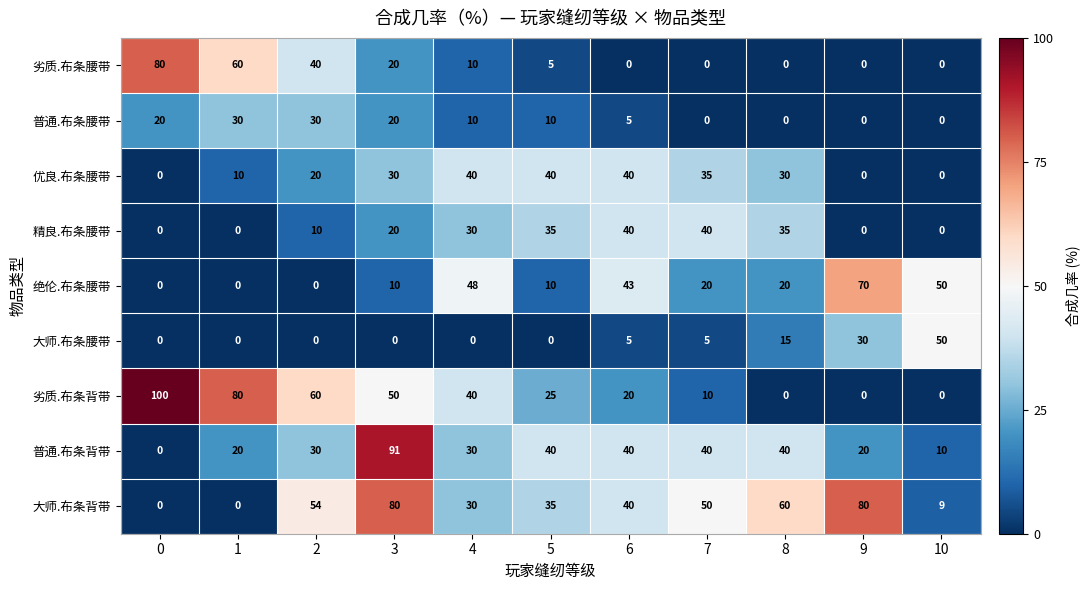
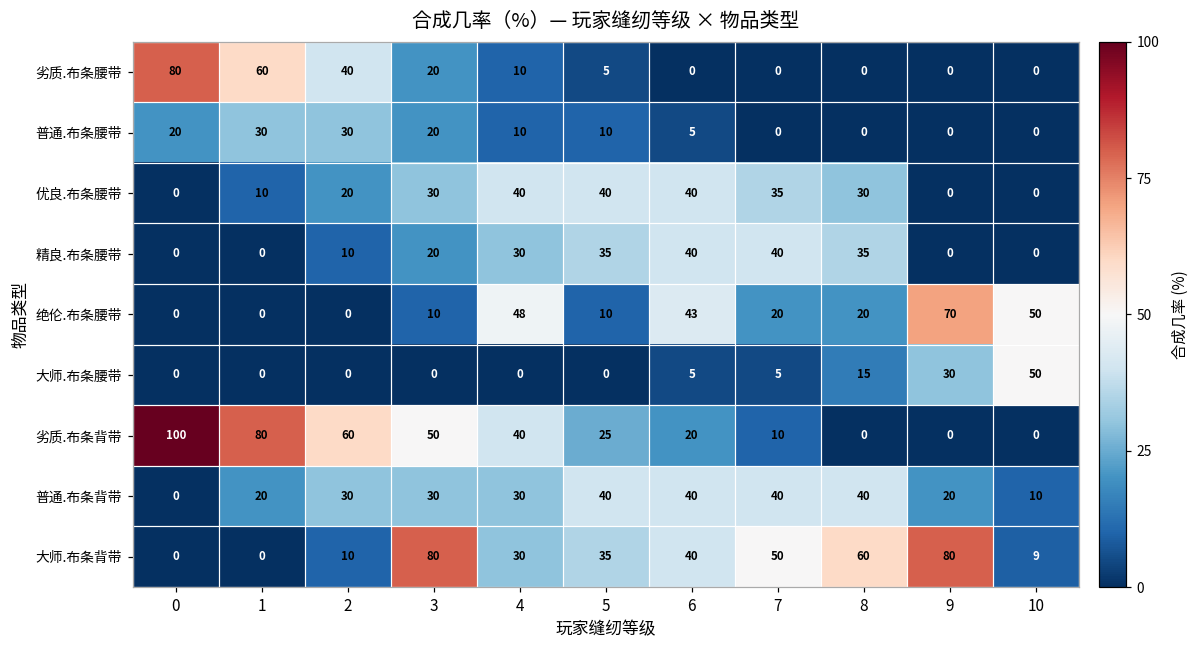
普通.布条背带, 3: 91 -> 30
大师.布条背带, 2: 54 -> 10
